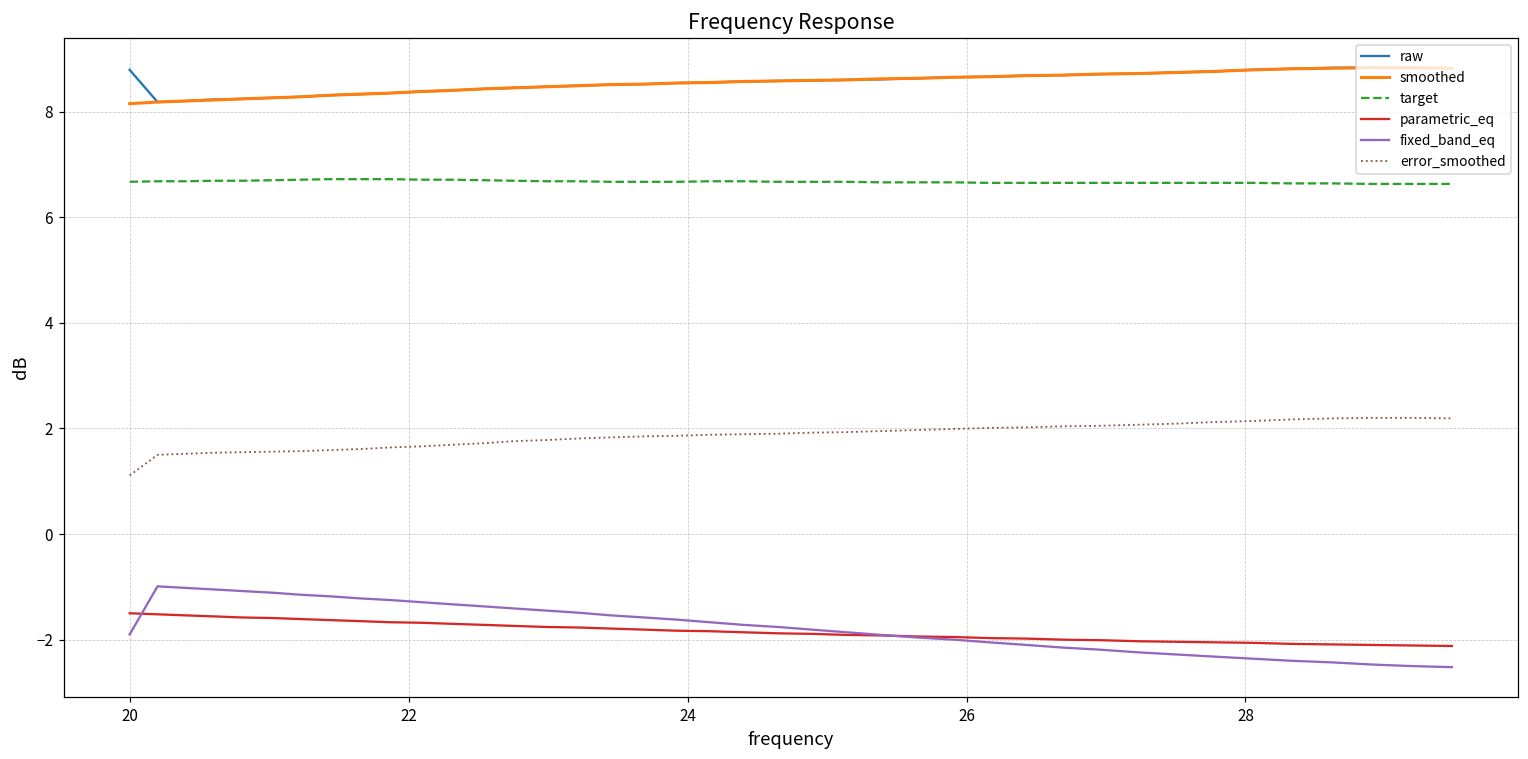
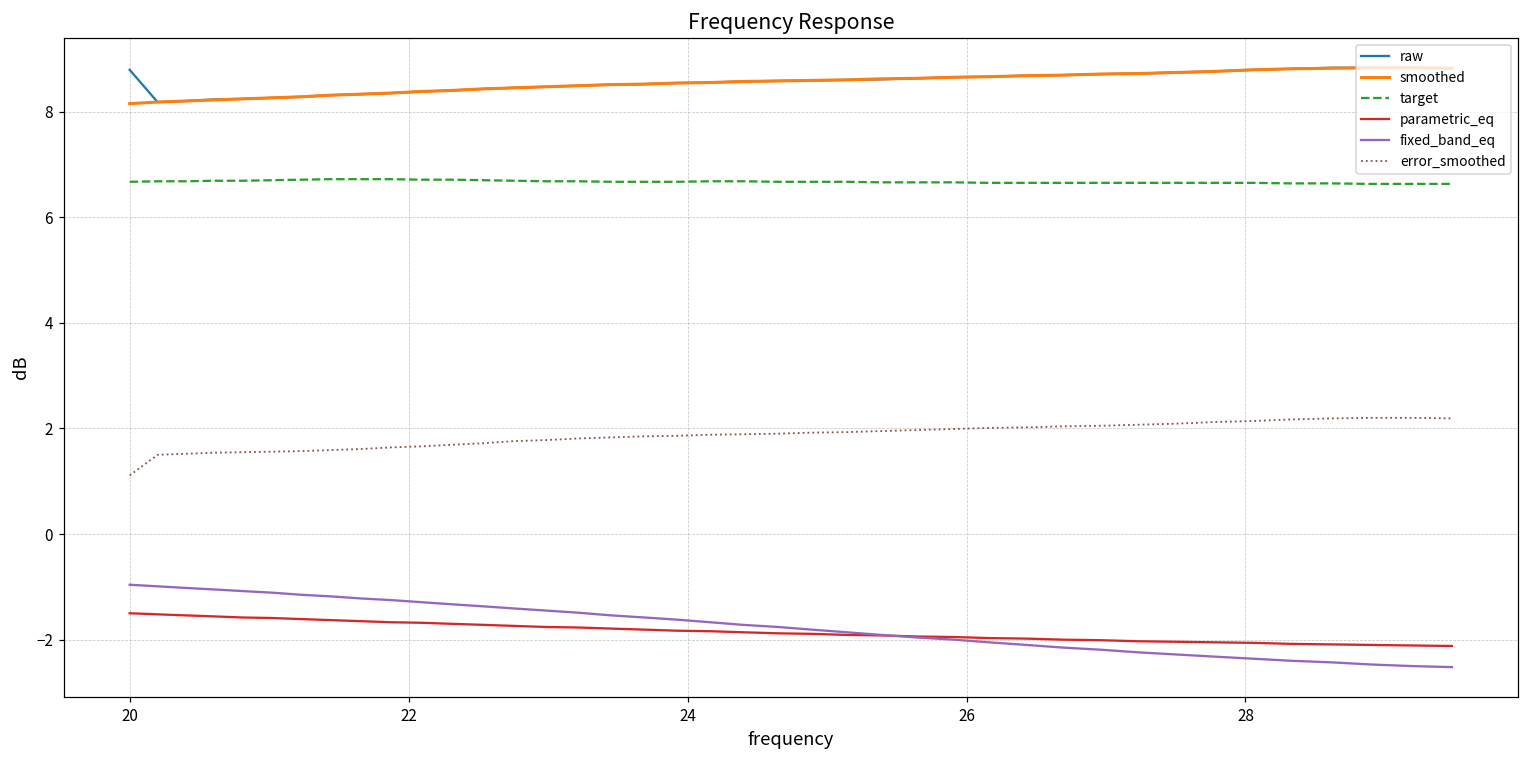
fixed_band_eq, 20: -1.9 -> -1.0
